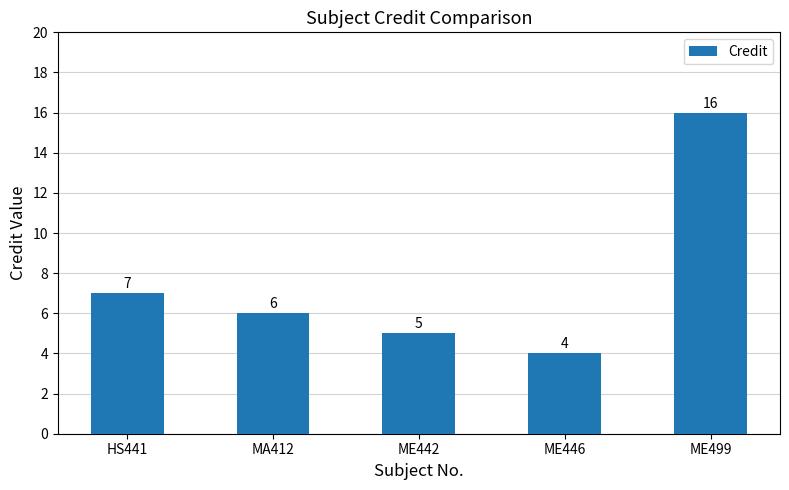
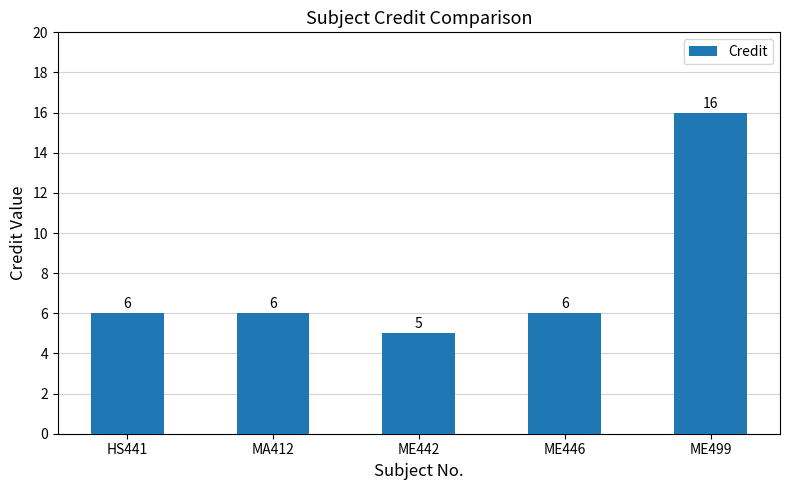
HS441: 7 -> 6
ME446: 4 -> 6
